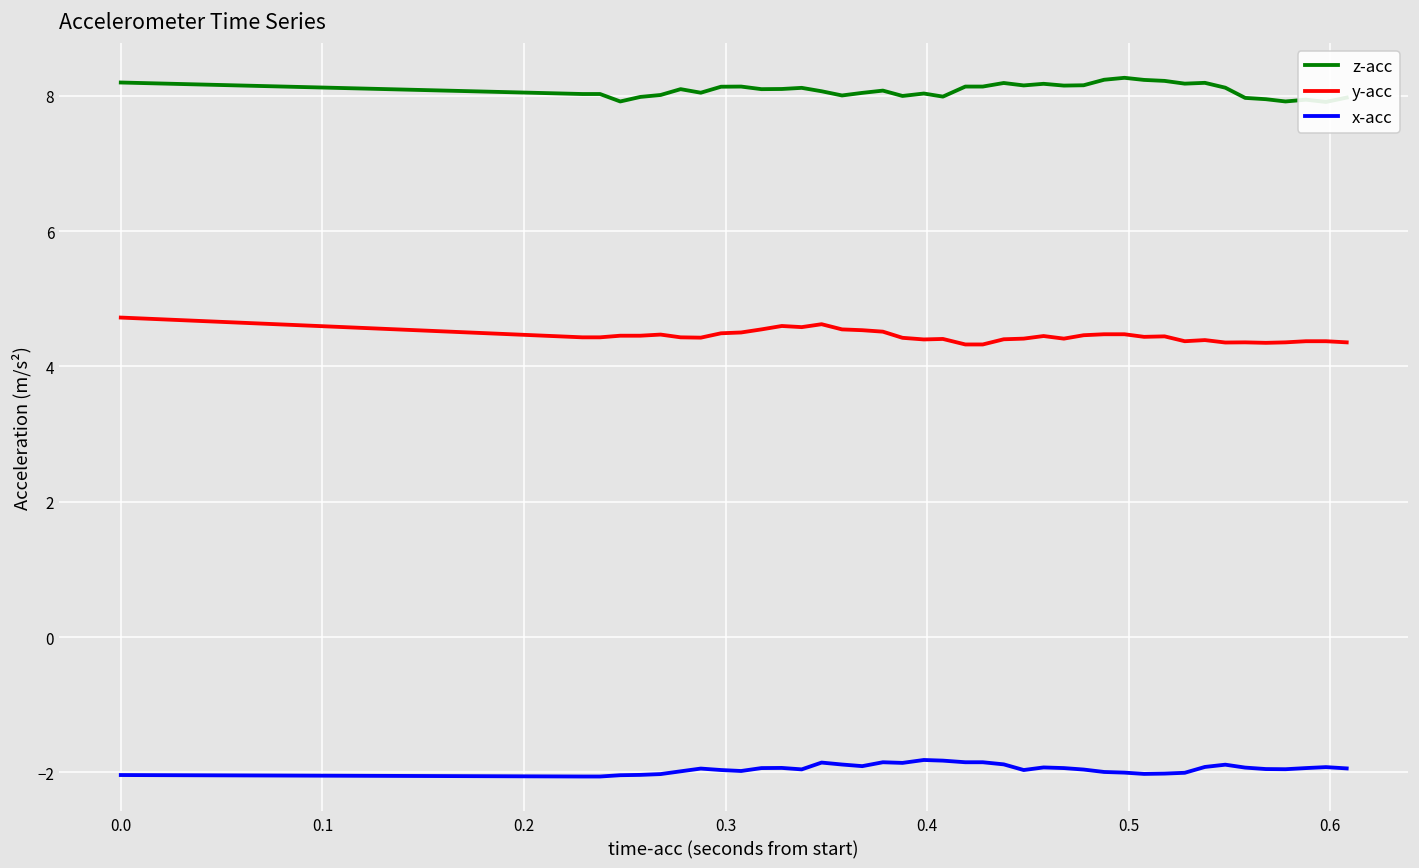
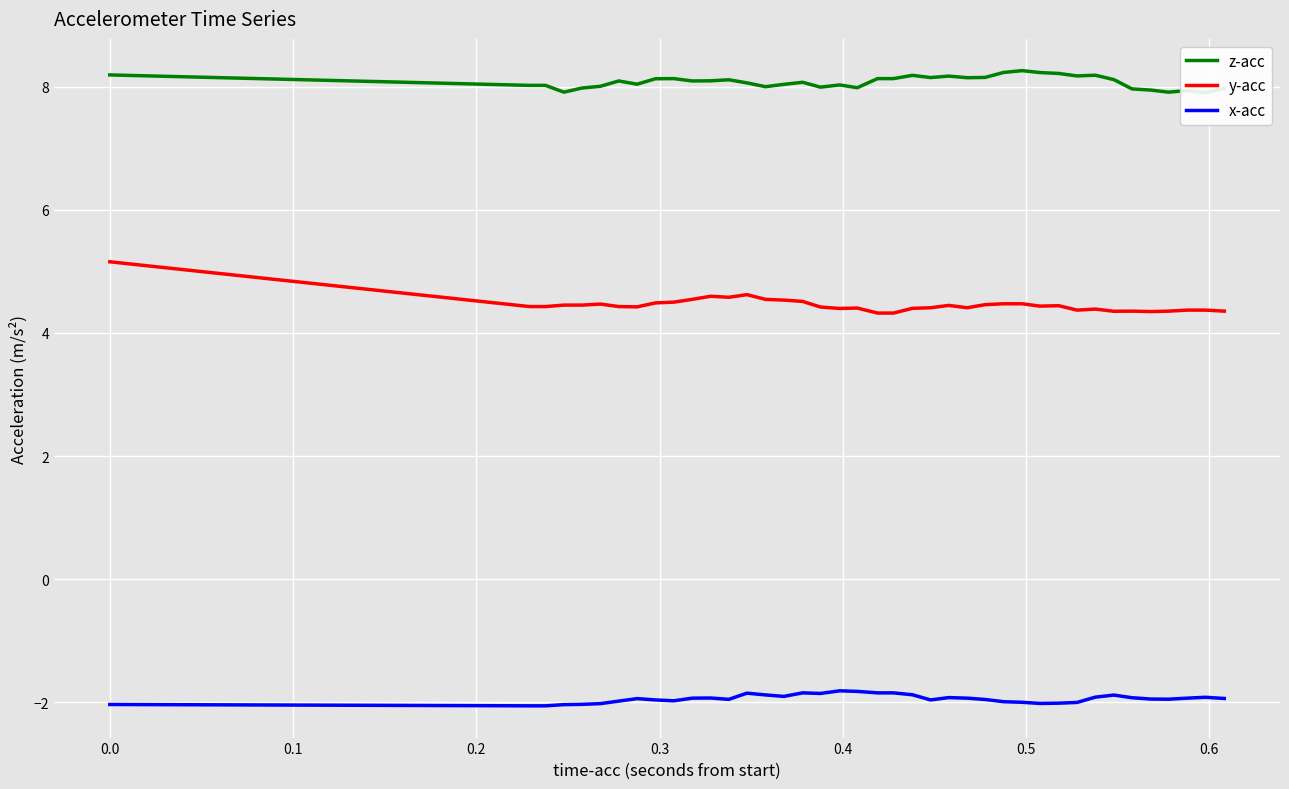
y-acc, 0.0: 4.7 -> 5.2
